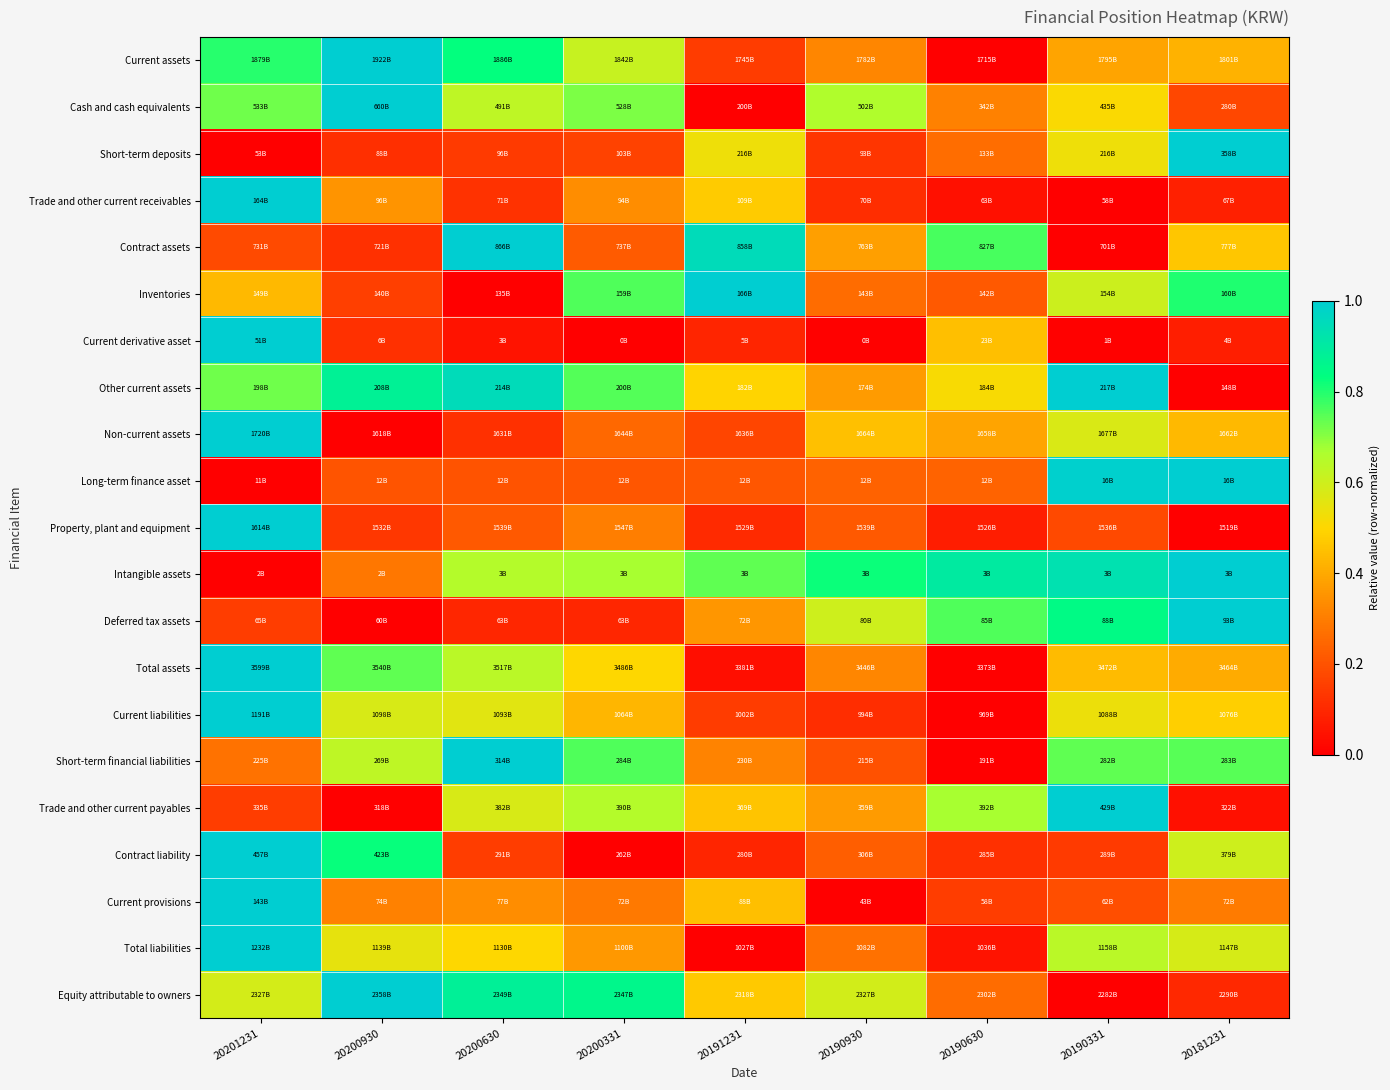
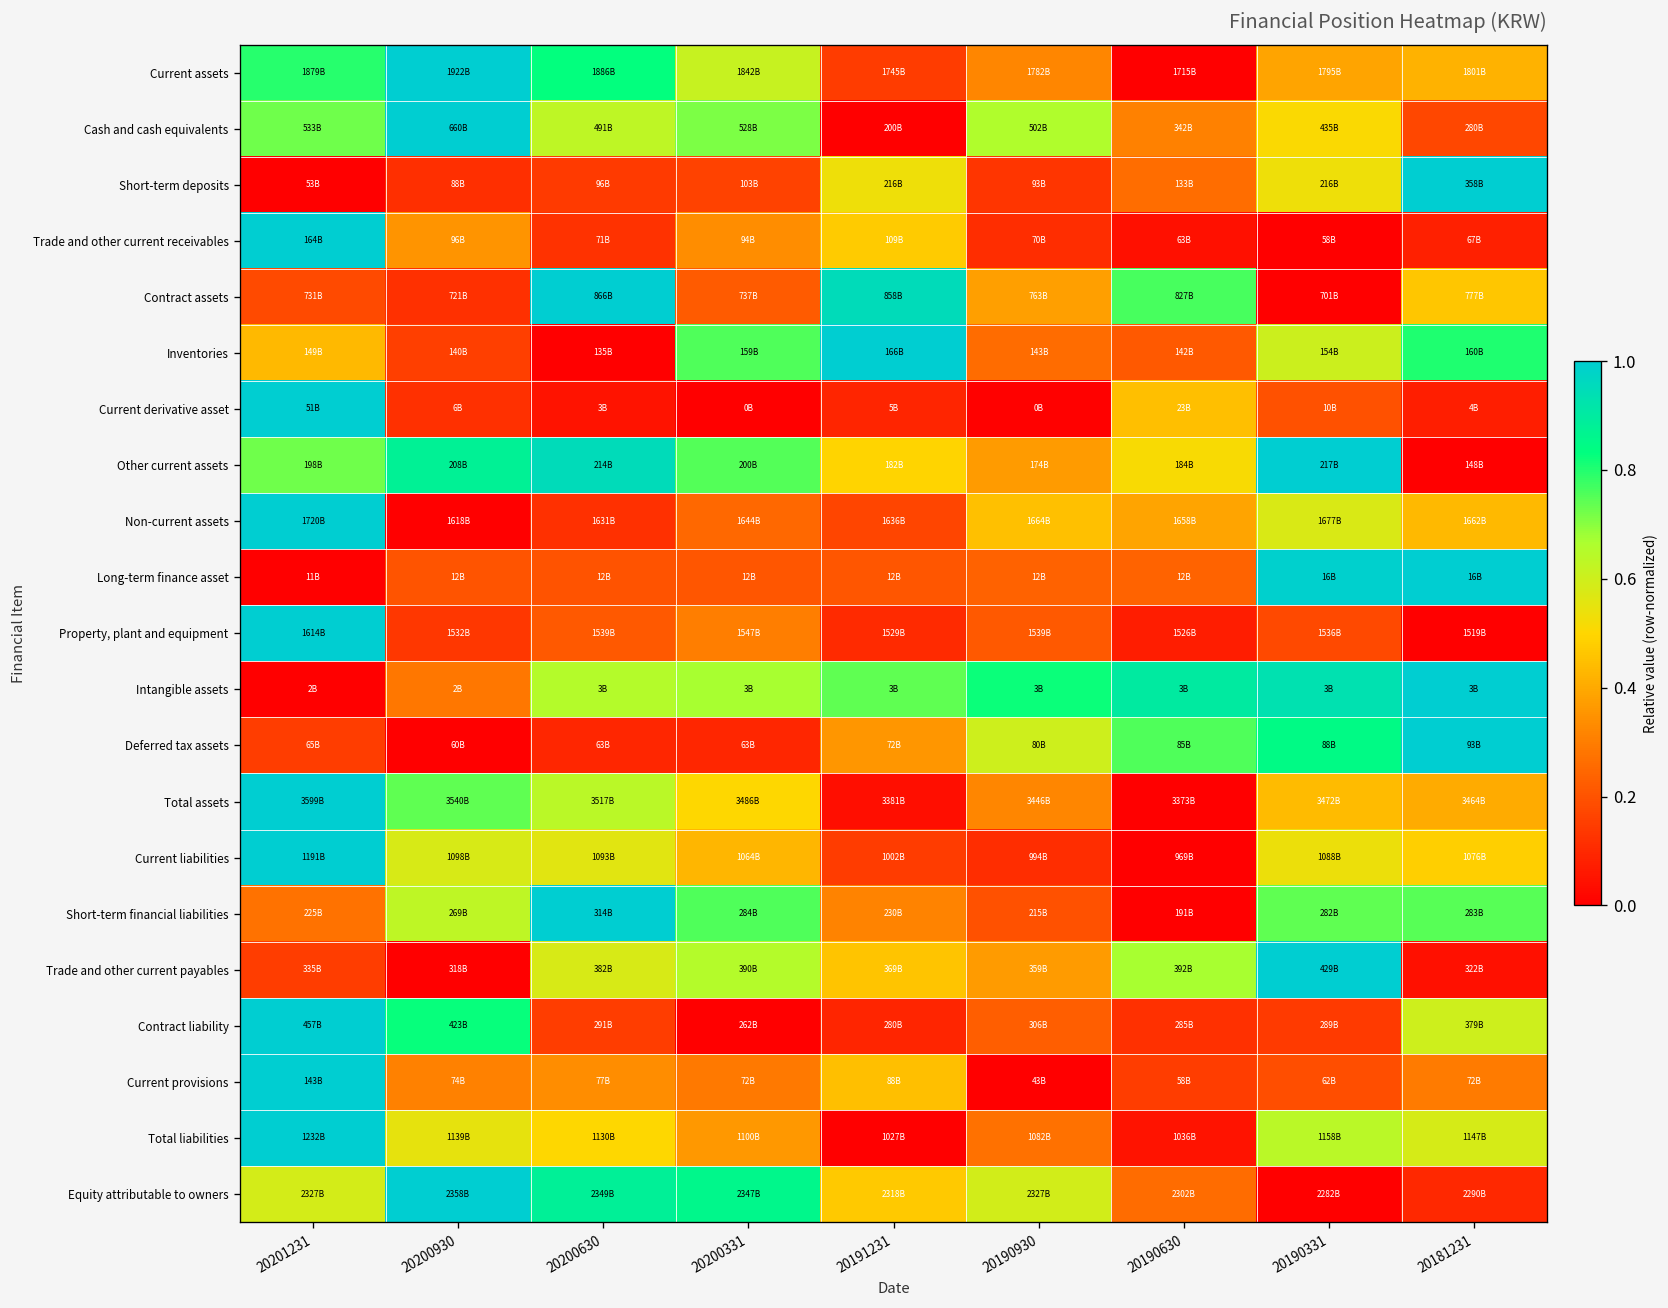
Current derivative asset, 20190331: 1B -> 10B
